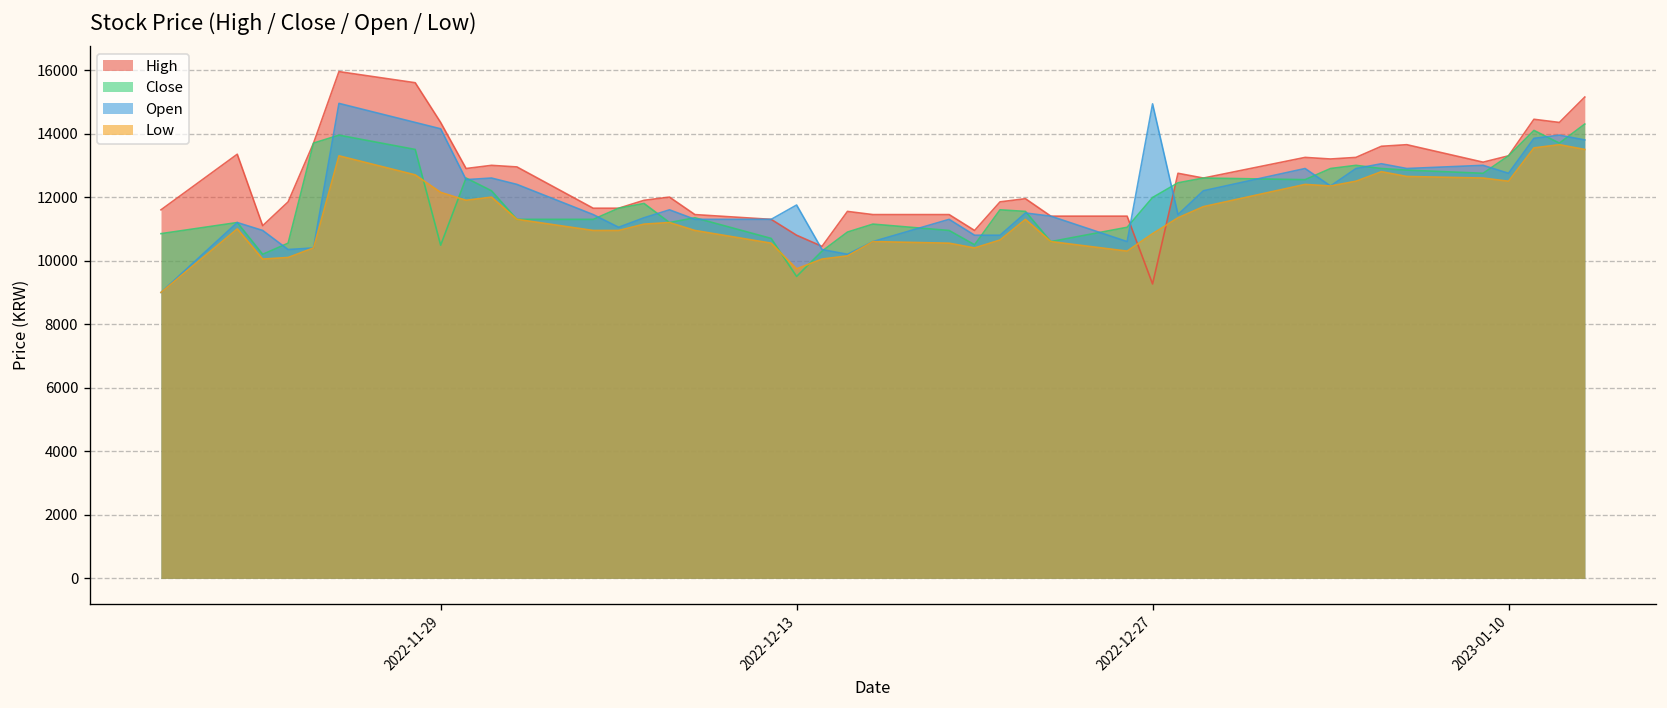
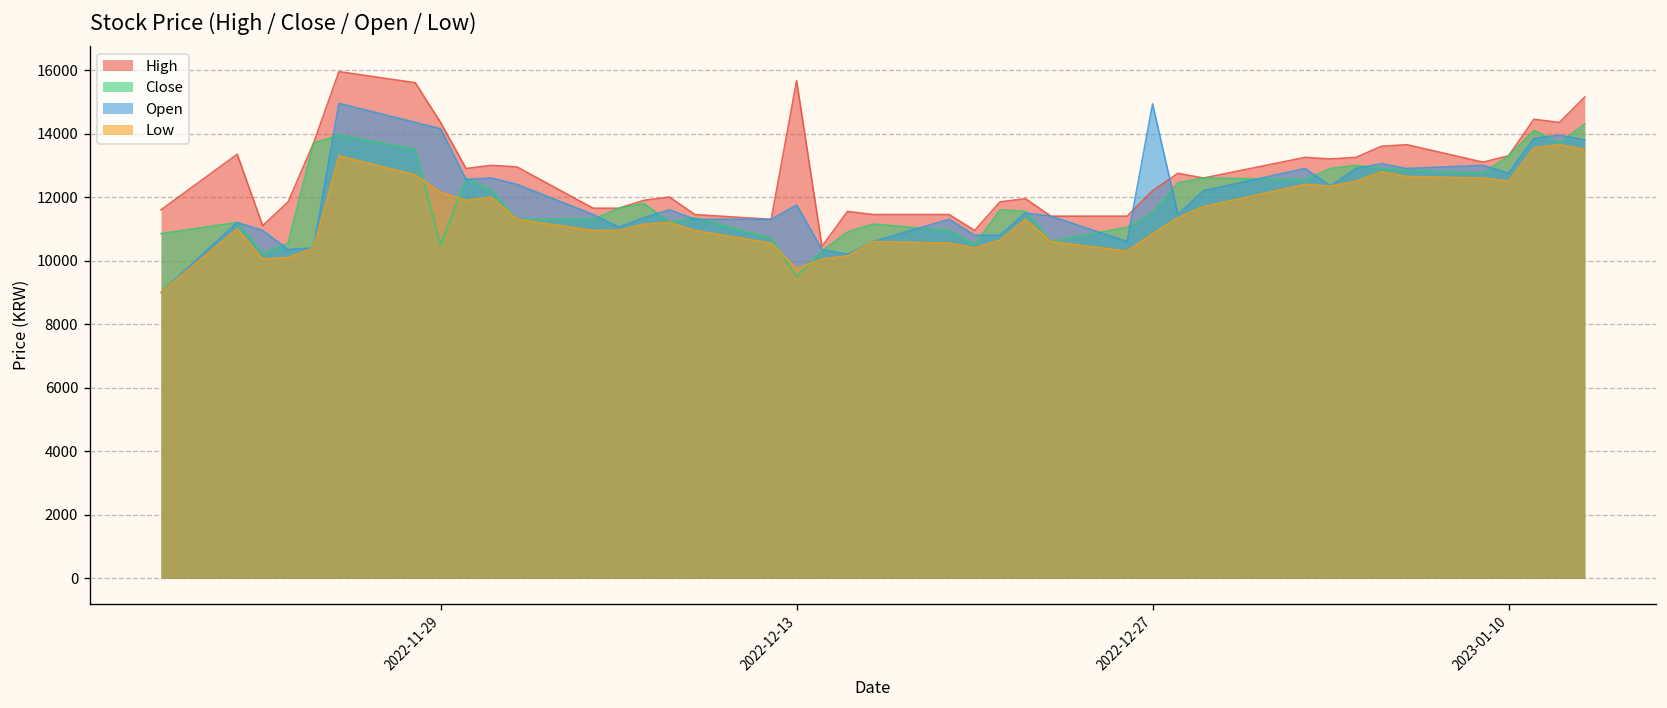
High, 2022-12-13: 10800 -> 15700
High, 2022-12-27: 9300 -> 12200
Close, 2022-12-27: 12000 -> 11500
